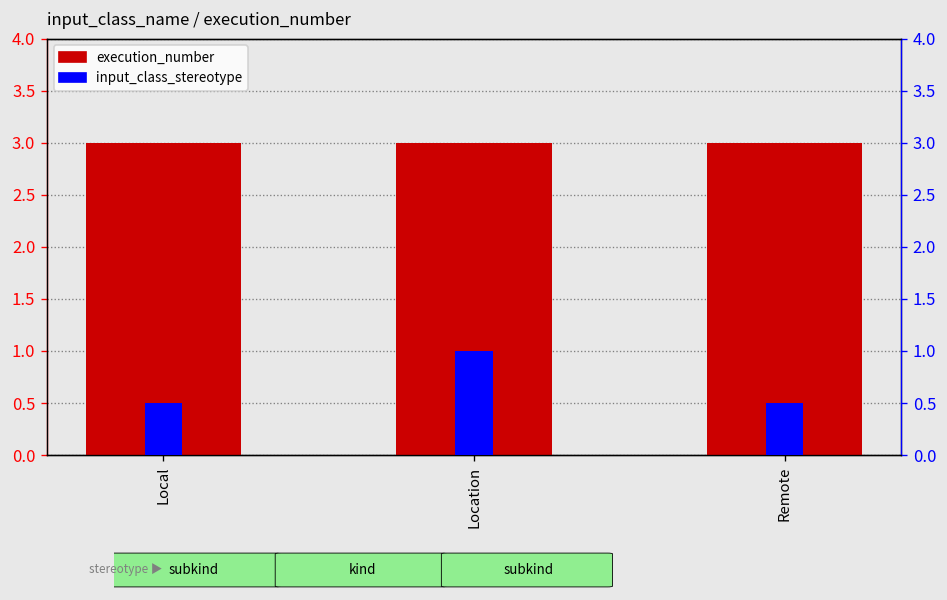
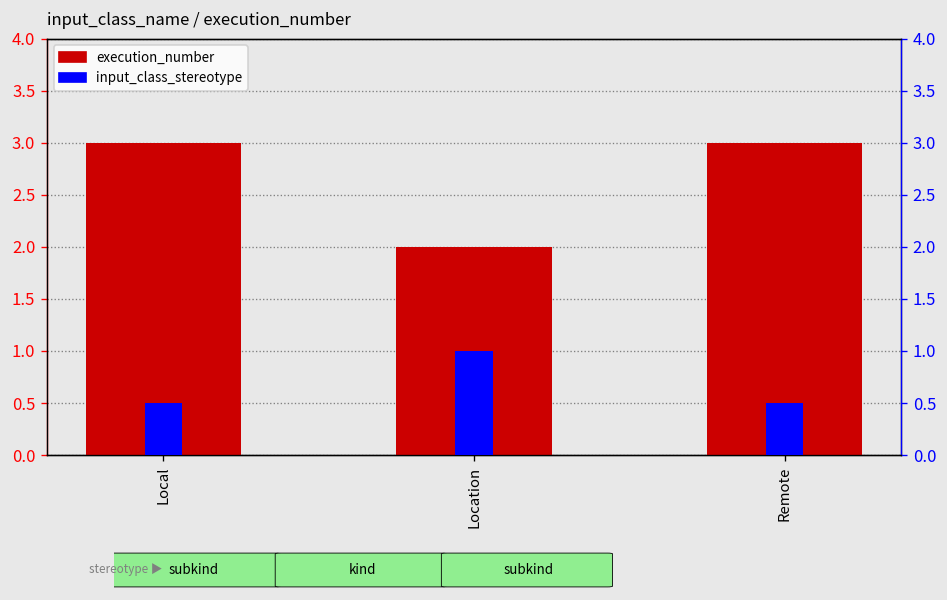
execution_number, Location: 3 -> 2
